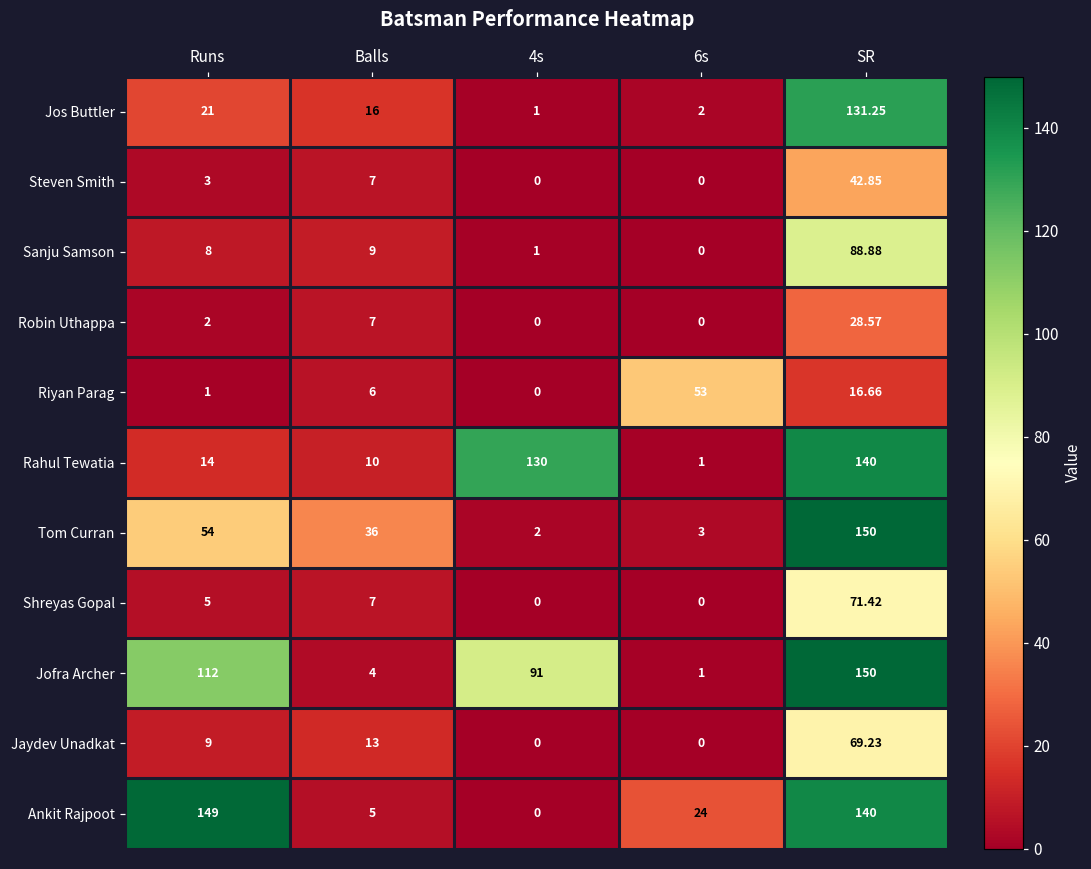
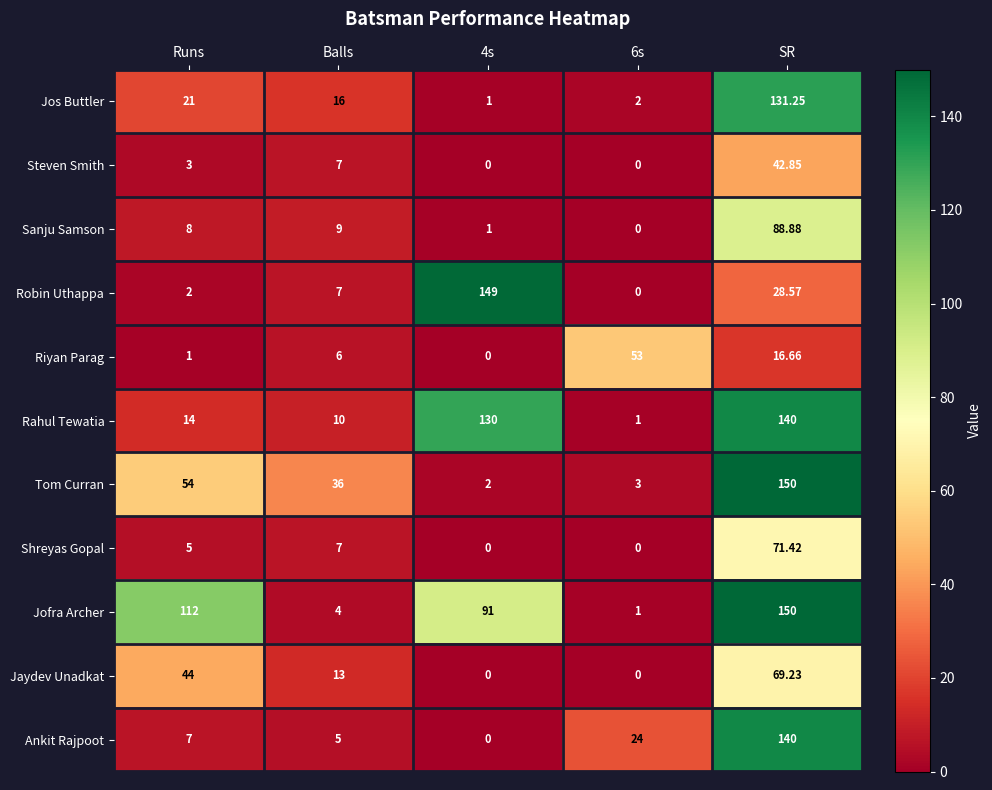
Robin Uthappa, 4s: 0 -> 149
Jaydev Unadkat, Runs: 9 -> 44
Ankit Rajpoot, Runs: 149 -> 7
